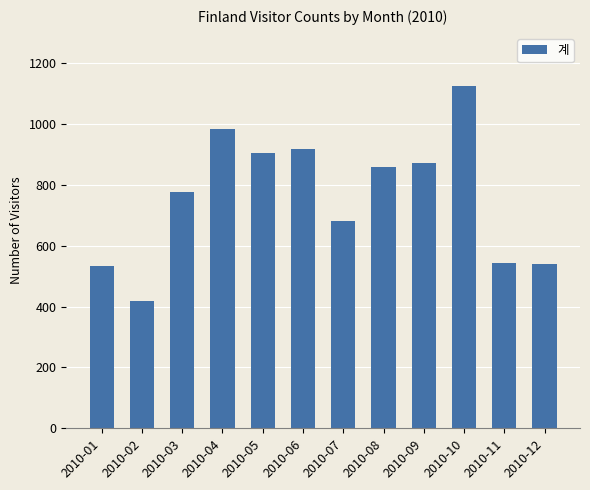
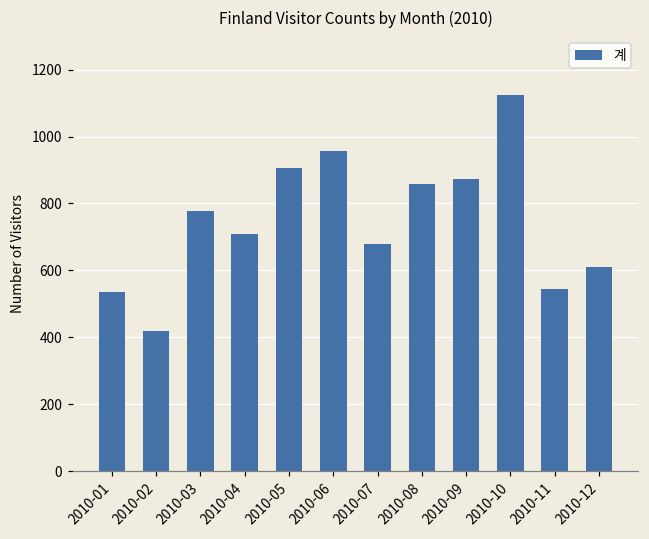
2010-04: 980 -> 710
2010-06: 920 -> 960
2010-12: 540 -> 610
